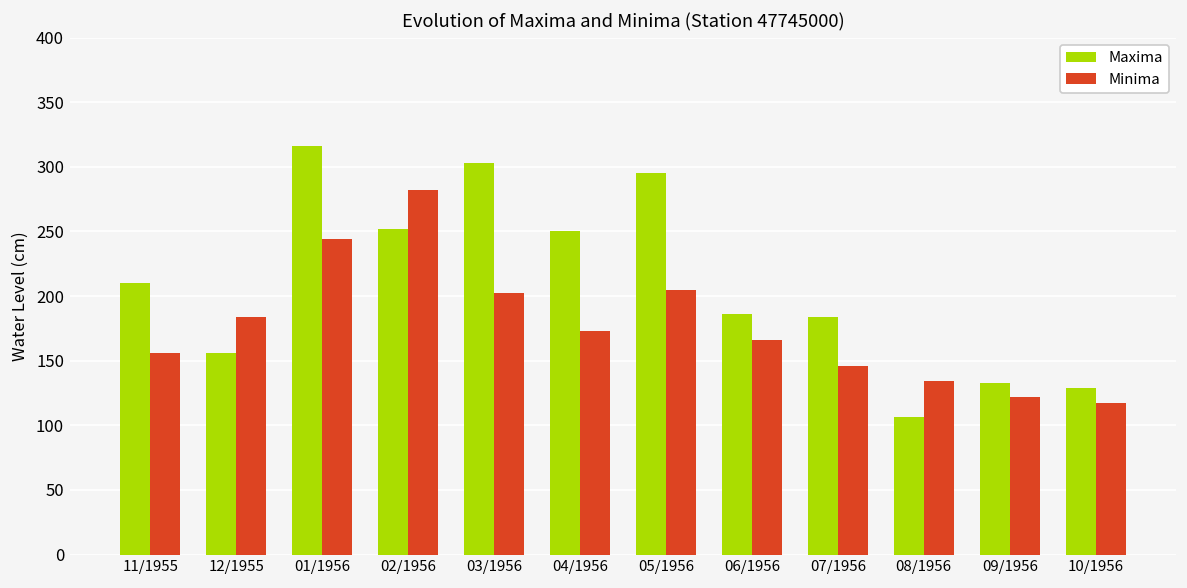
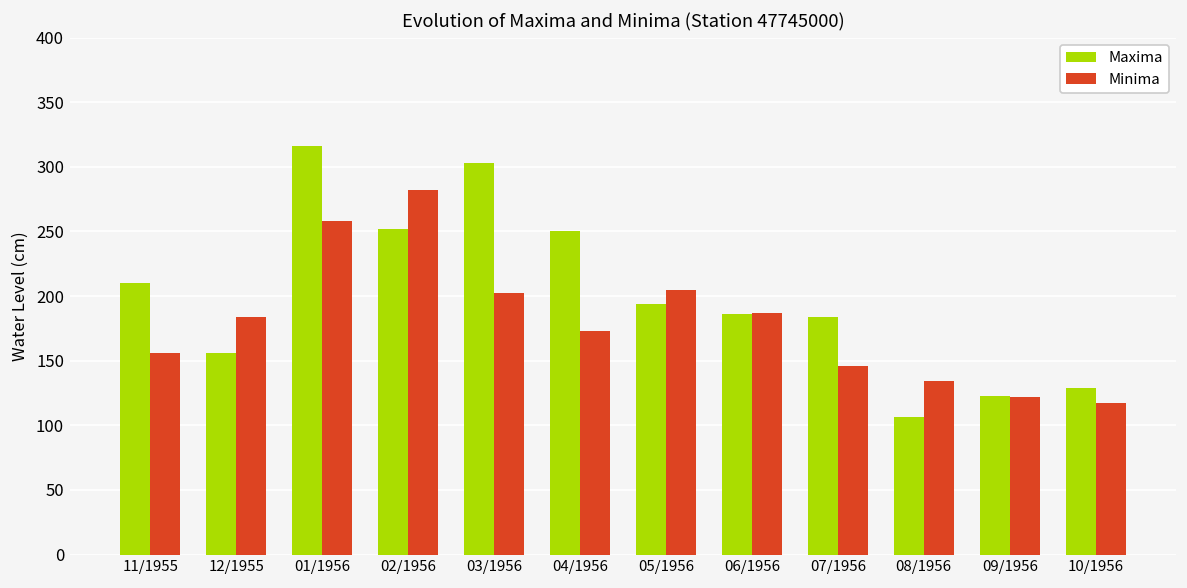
Minima, 01/1956: 245 -> 258
Maxima, 05/1956: 295 -> 194
Minima, 06/1956: 166 -> 187
Maxima, 09/1956: 133 -> 123
